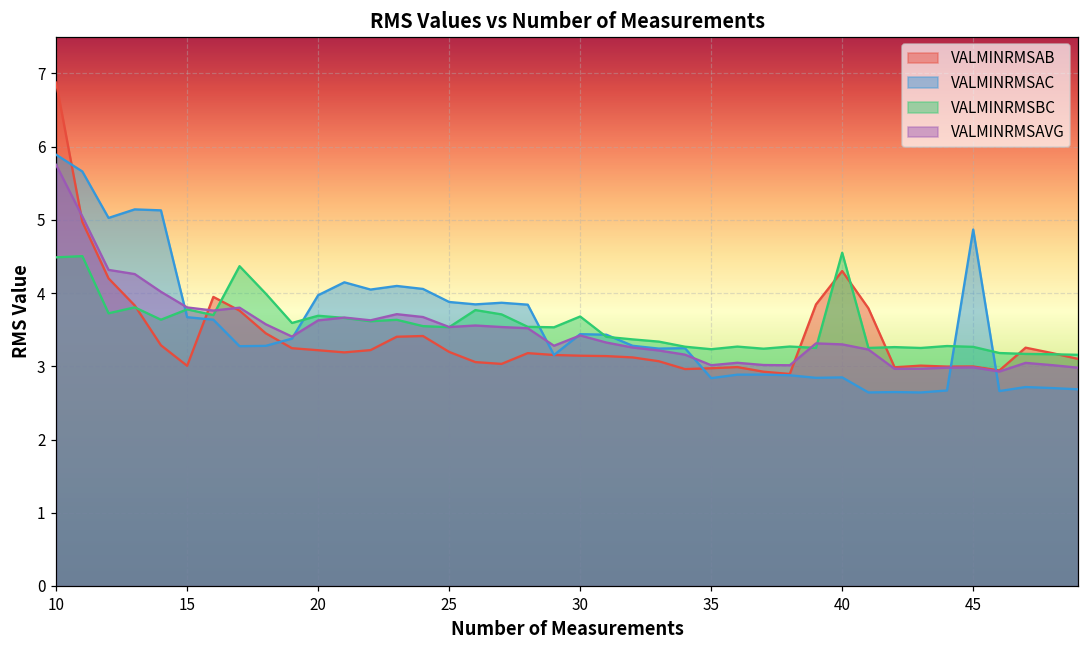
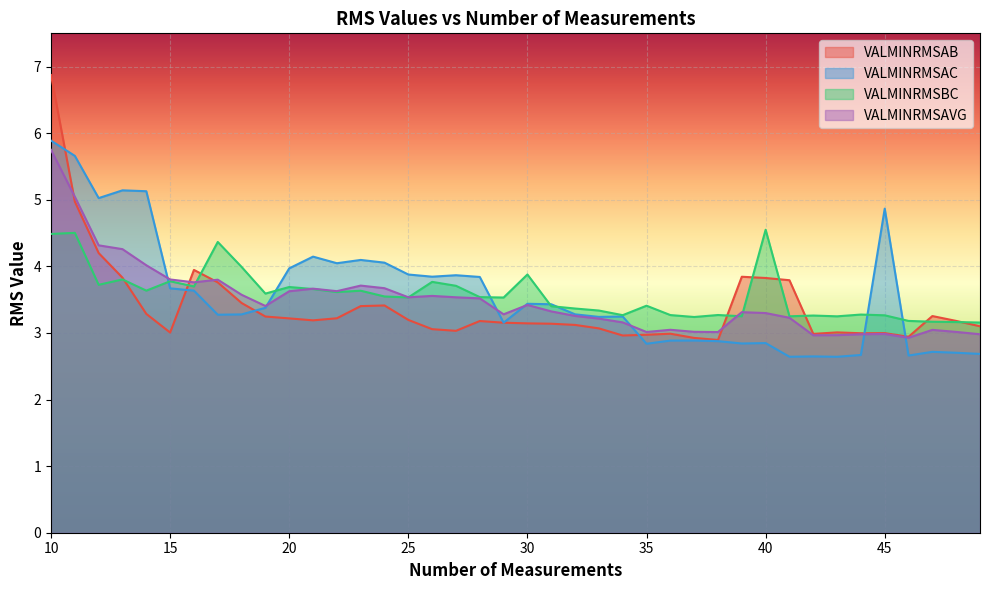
VALMINRMSBC, 30: 3.7 -> 3.9
VALMINRMSBC, 35: 3.2 -> 3.4
VALMINRMSAB, 40: 4.3 -> 3.8
